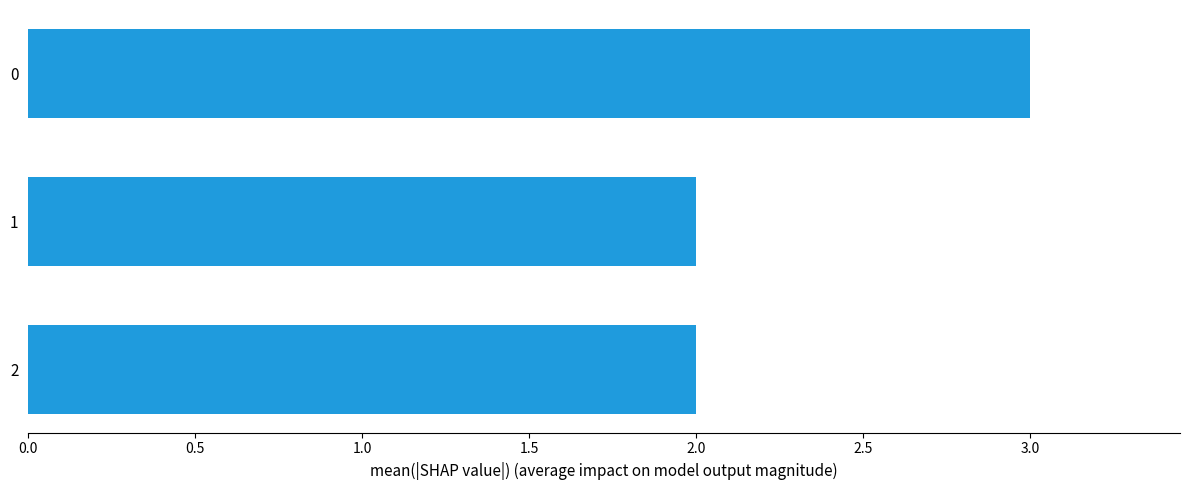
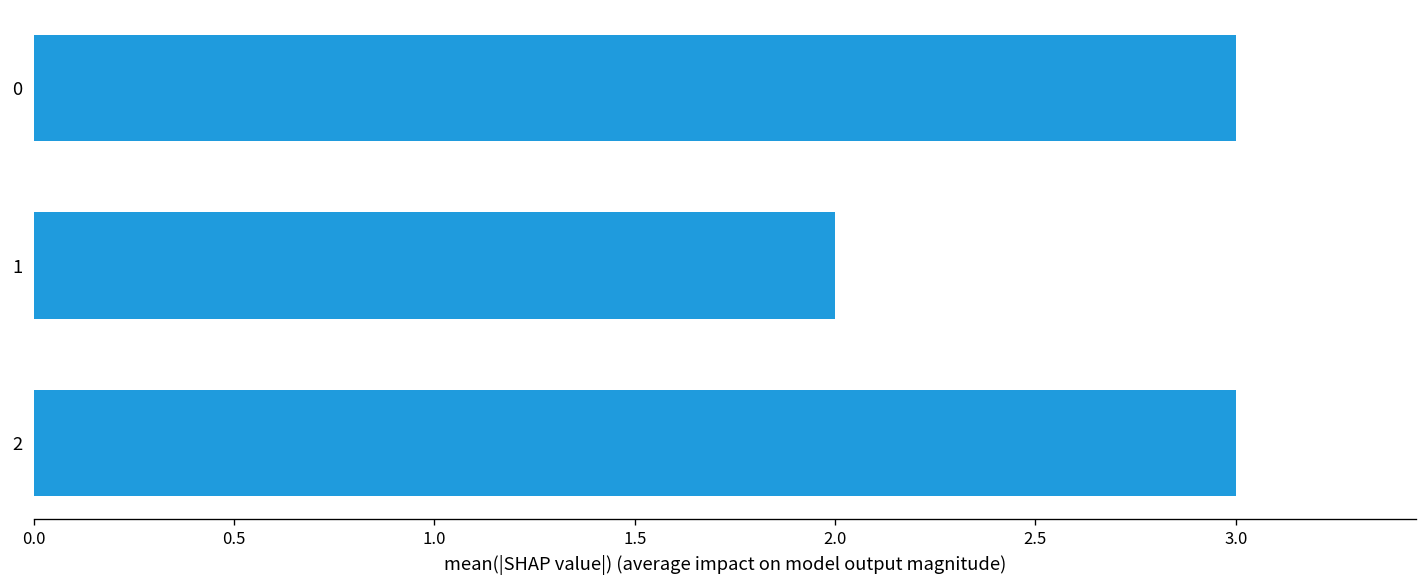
2: 2 -> 3
